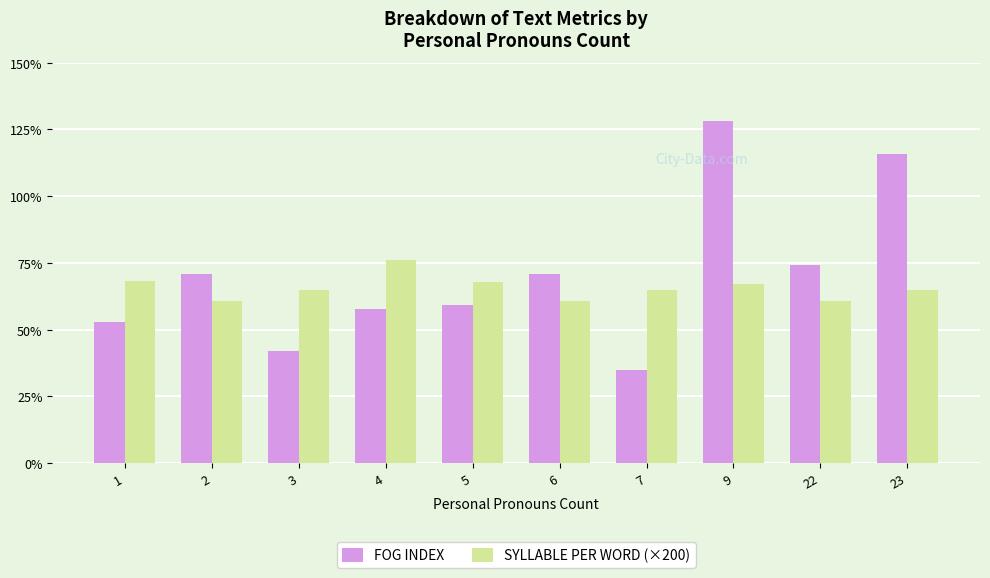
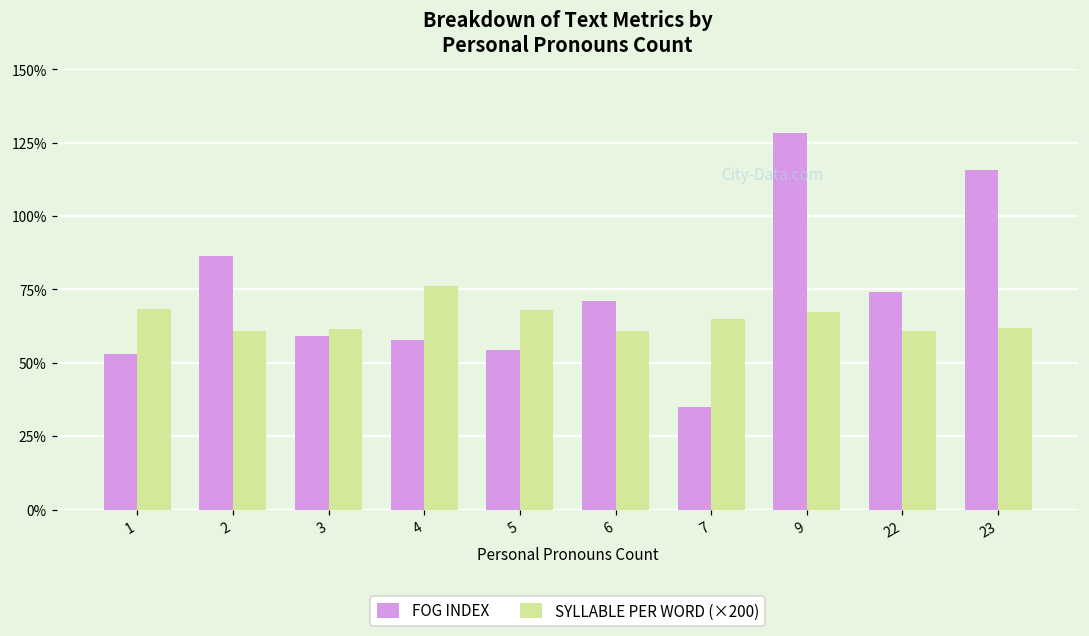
FOG INDEX, 2: 71% -> 87%
FOG INDEX, 3: 42% -> 59%
SYLLABLE PER WORD (×200), 3: 65% -> 62%
FOG INDEX, 5: 59% -> 54%
SYLLABLE PER WORD (×200), 23: 65% -> 62%
